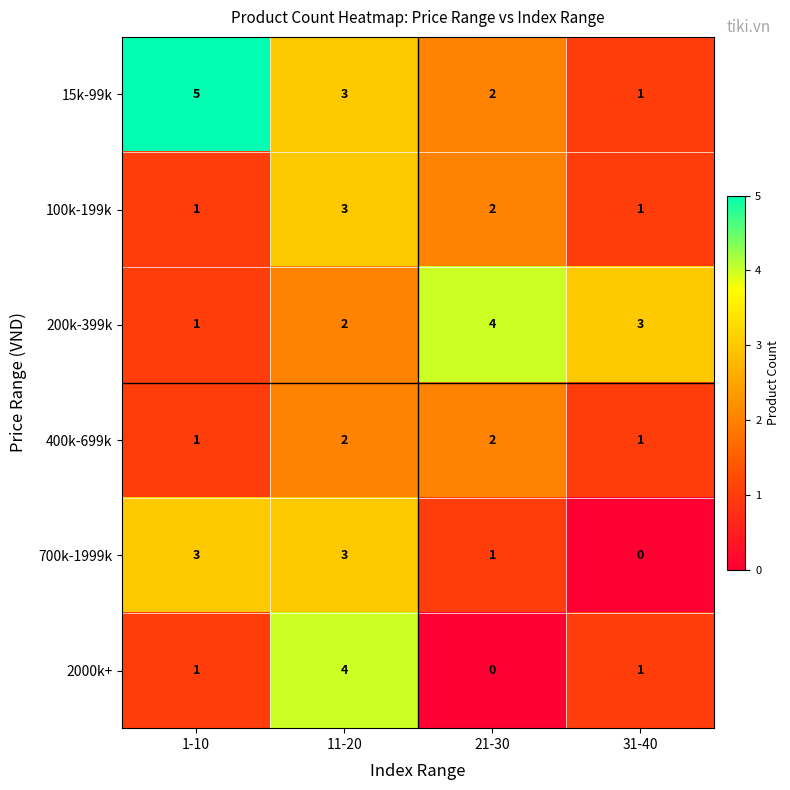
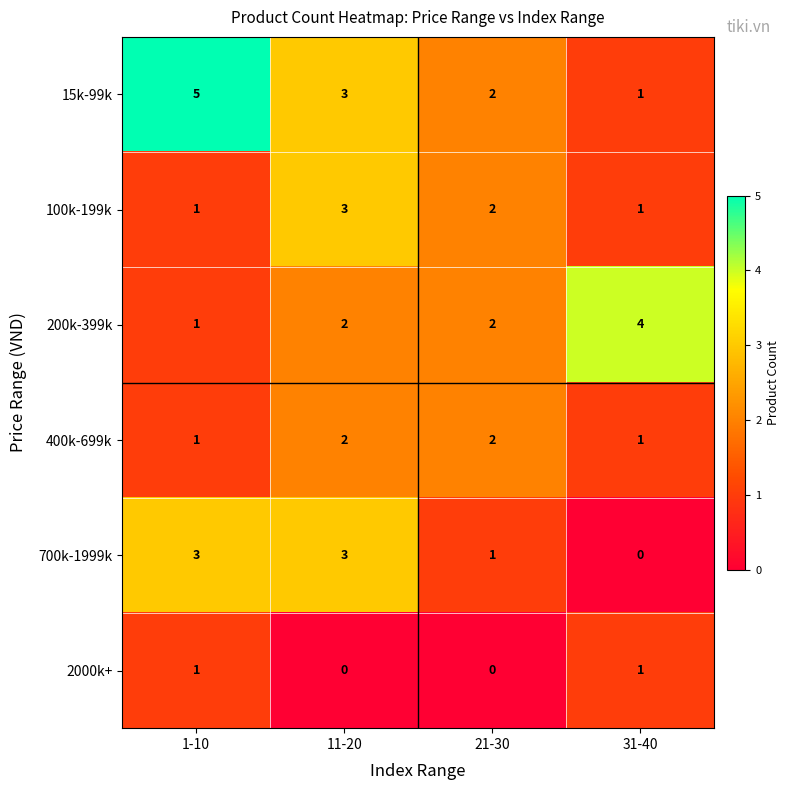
200k-399k, 21-30: 4 -> 2
200k-399k, 31-40: 3 -> 4
2000k+, 11-20: 4 -> 0
